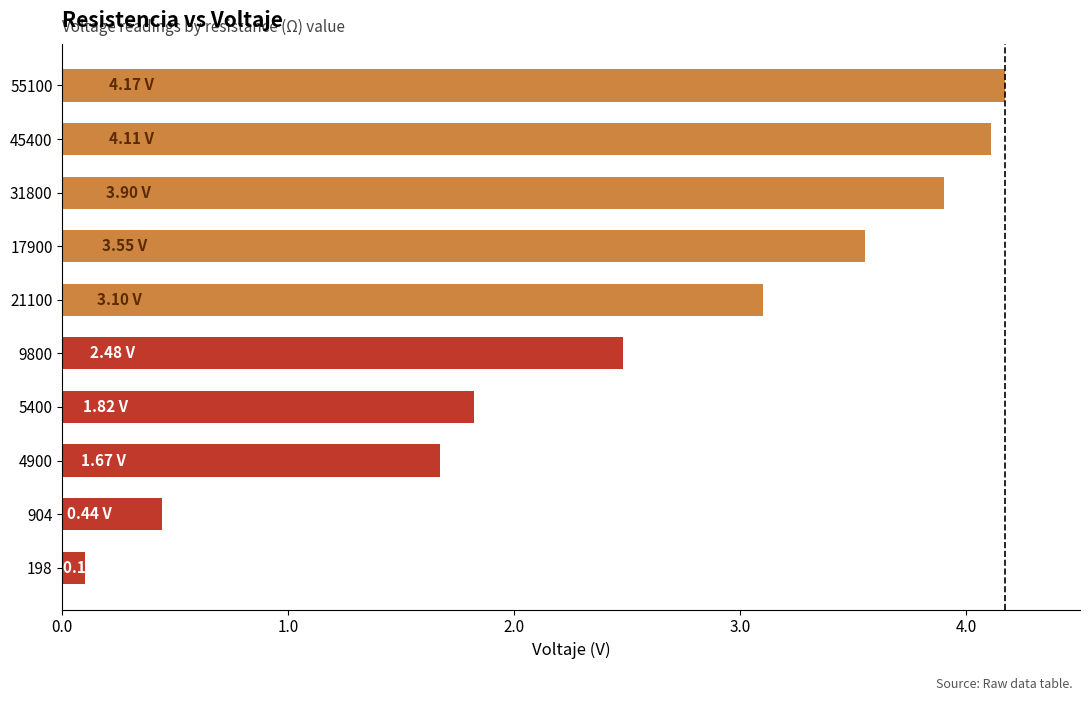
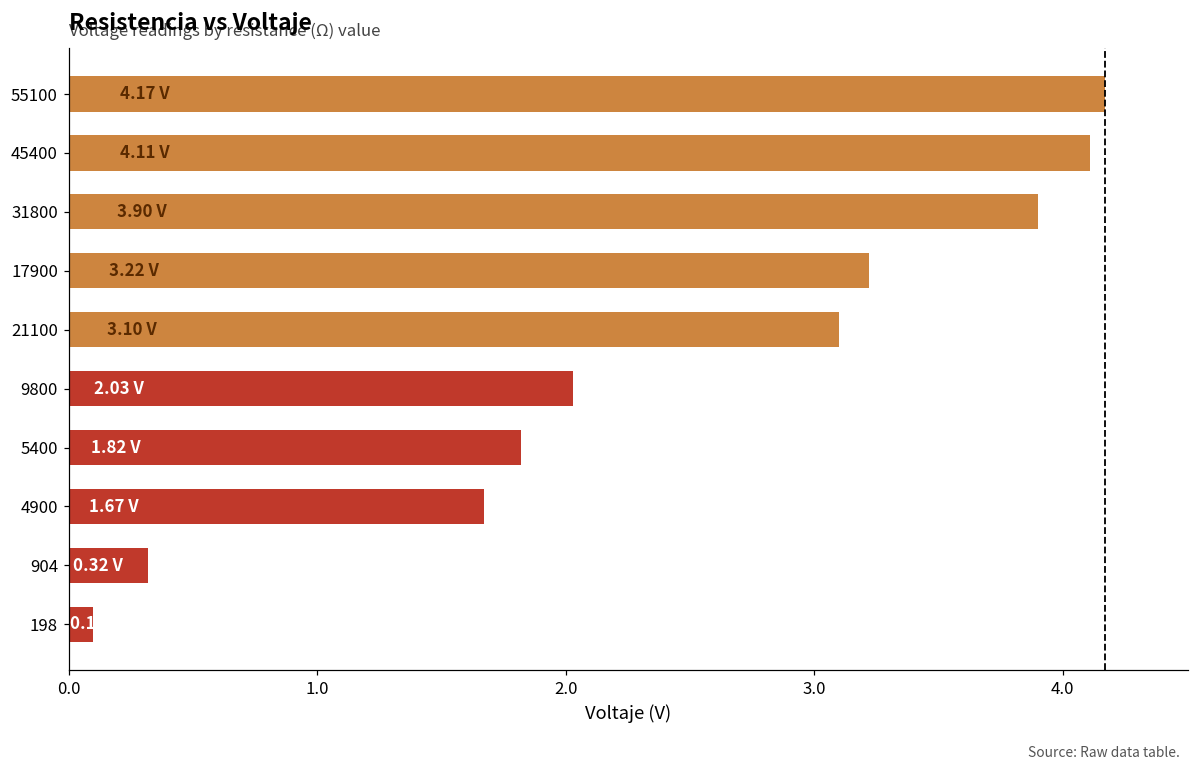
17900: 3.55 -> 3.22
9800: 2.48 -> 2.03
904: 0.44 -> 0.32
